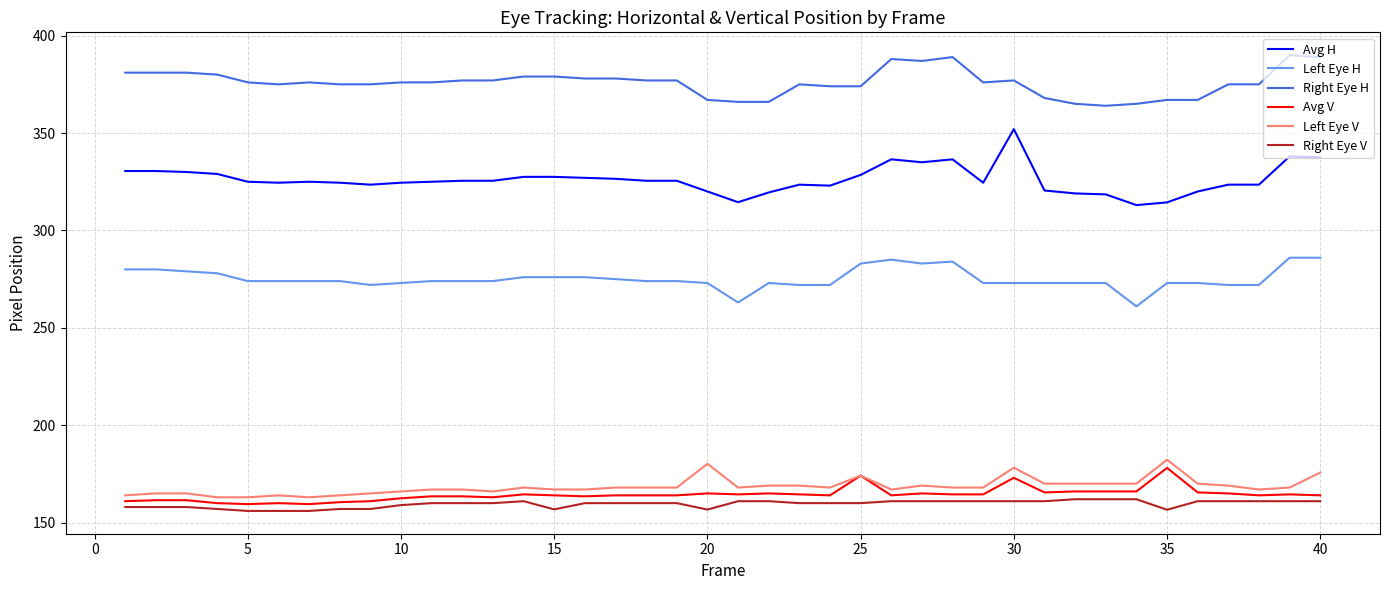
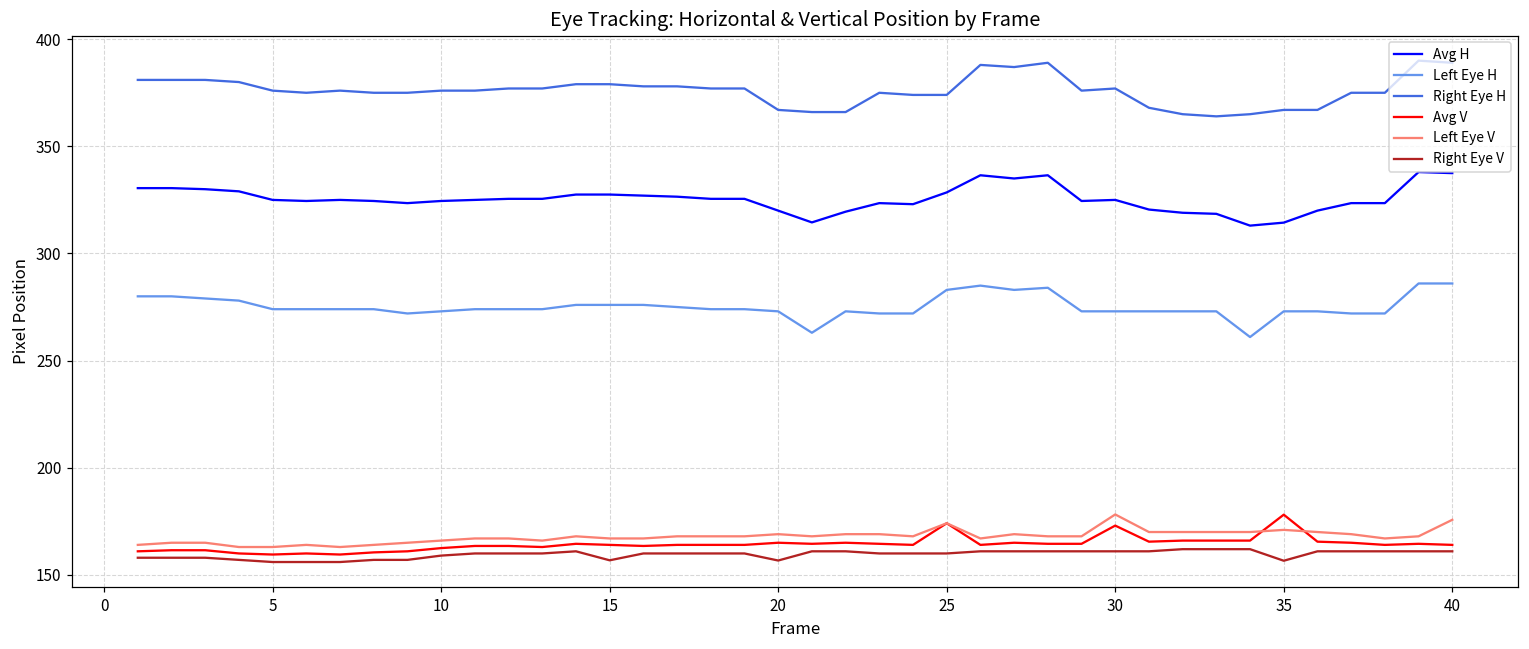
Left Eye V, 20: 180 -> 169
Avg H, 30: 352 -> 325
Left Eye V, 35: 182 -> 171
